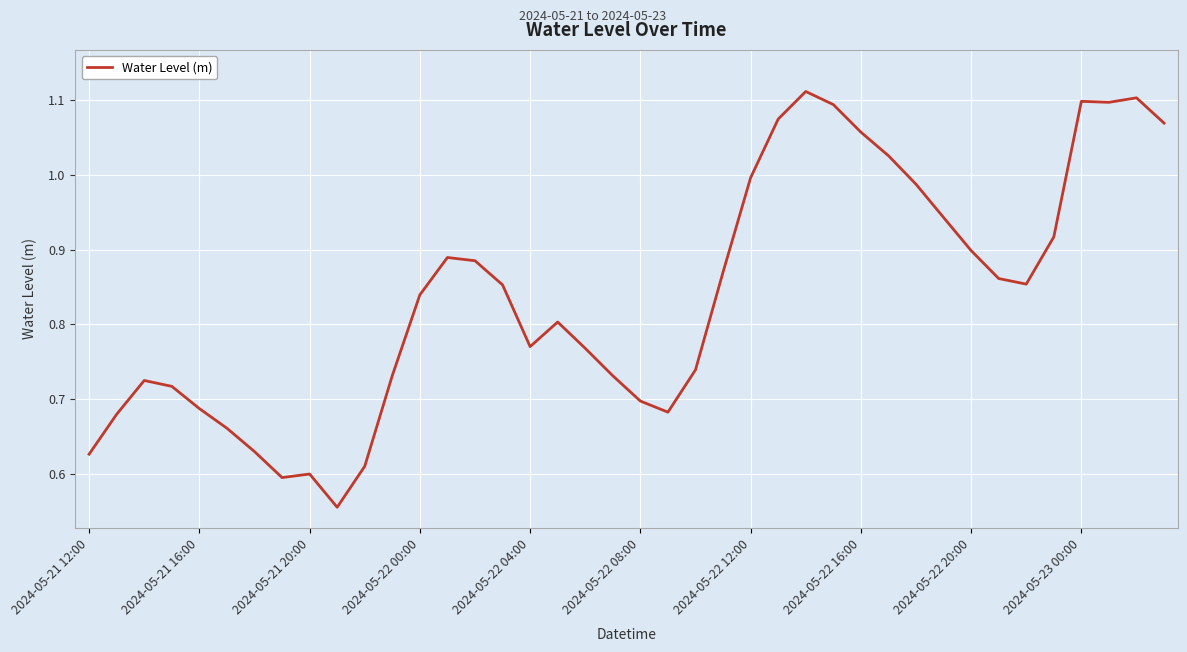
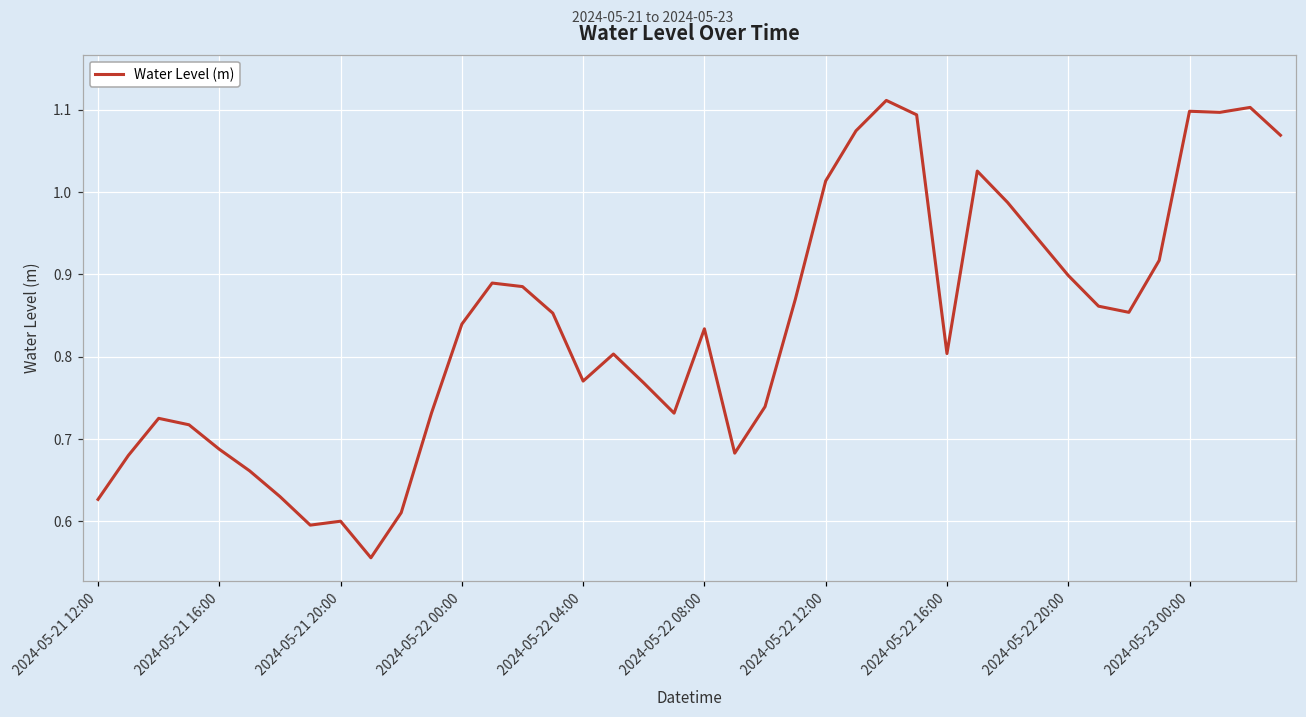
2024-05-22 08:00: 0.70 -> 0.83
2024-05-22 12:00: 1.00 -> 1.01
2024-05-22 16:00: 1.06 -> 0.80
